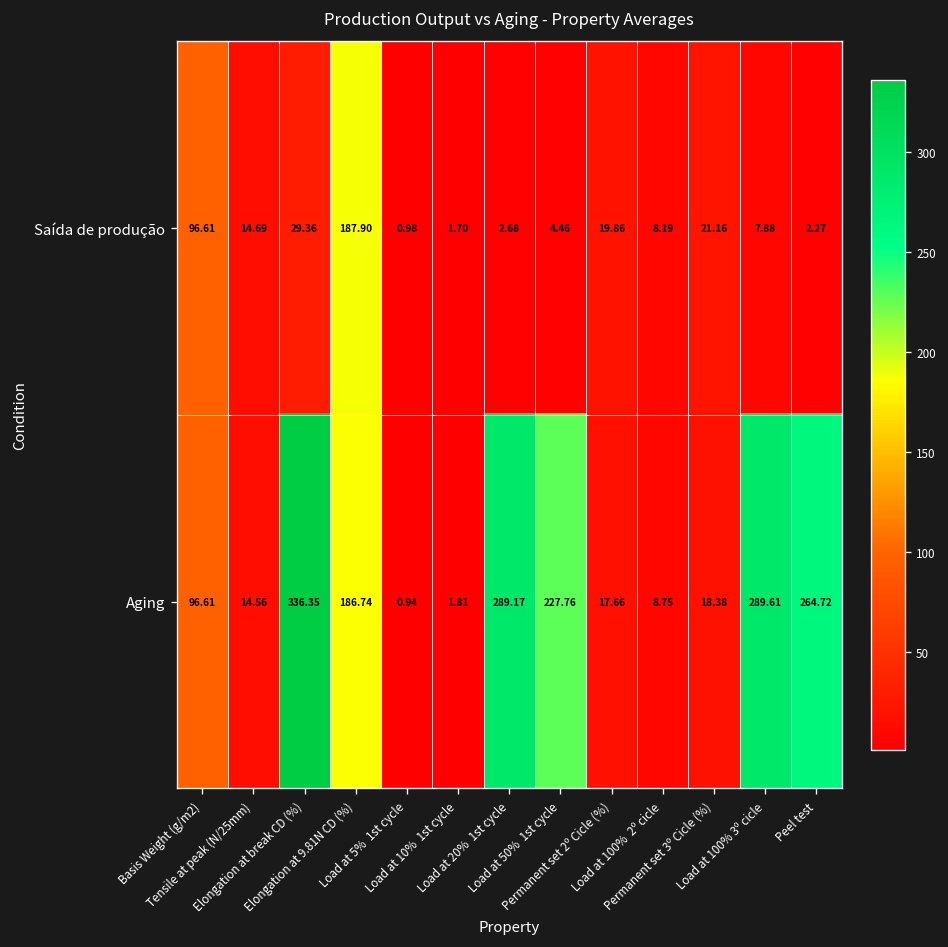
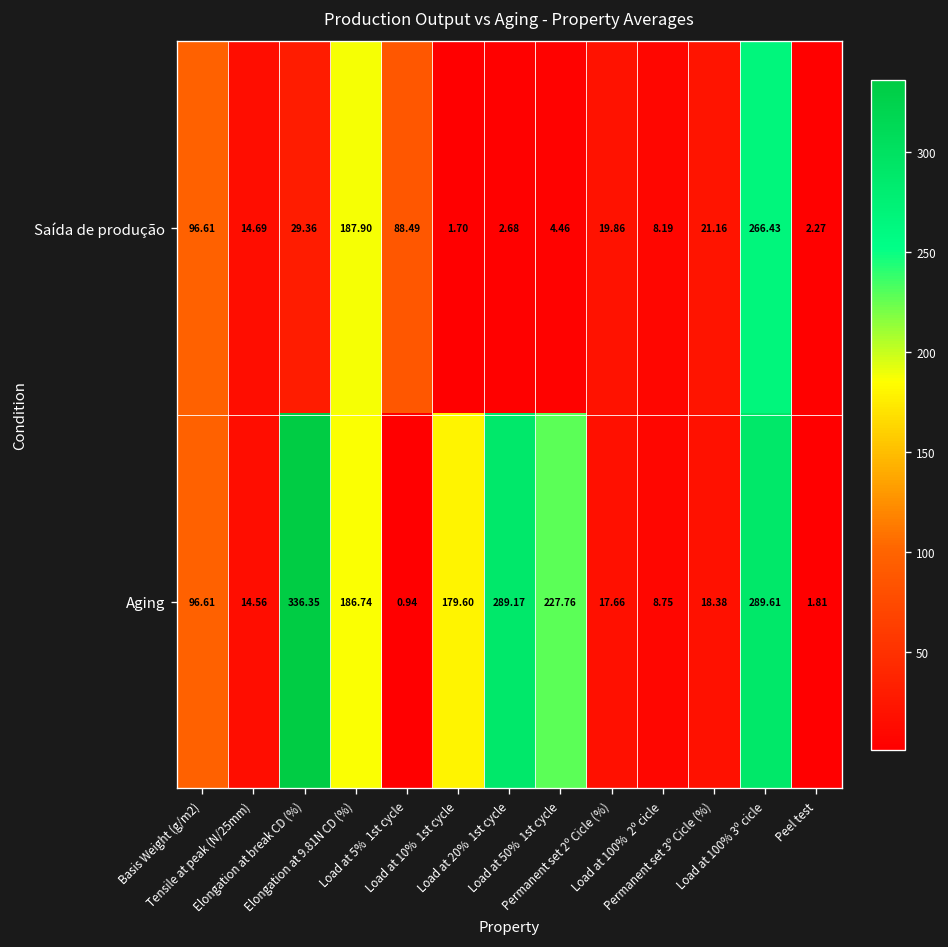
Saída de produção, Load at 5% 1st cycle: 0.98 -> 88.49
Saída de produção, Load at 100% 3º cicle: 7.88 -> 266.43
Aging, Load at 10% 1st cycle: 1.81 -> 179.60
Aging, Peel test: 264.72 -> 1.81
